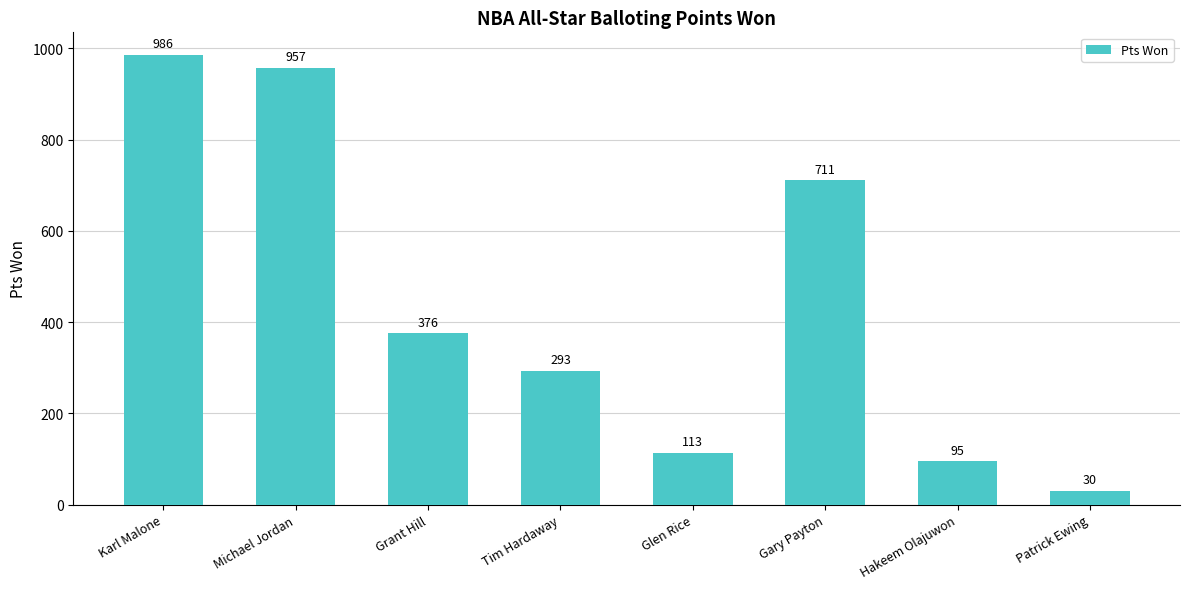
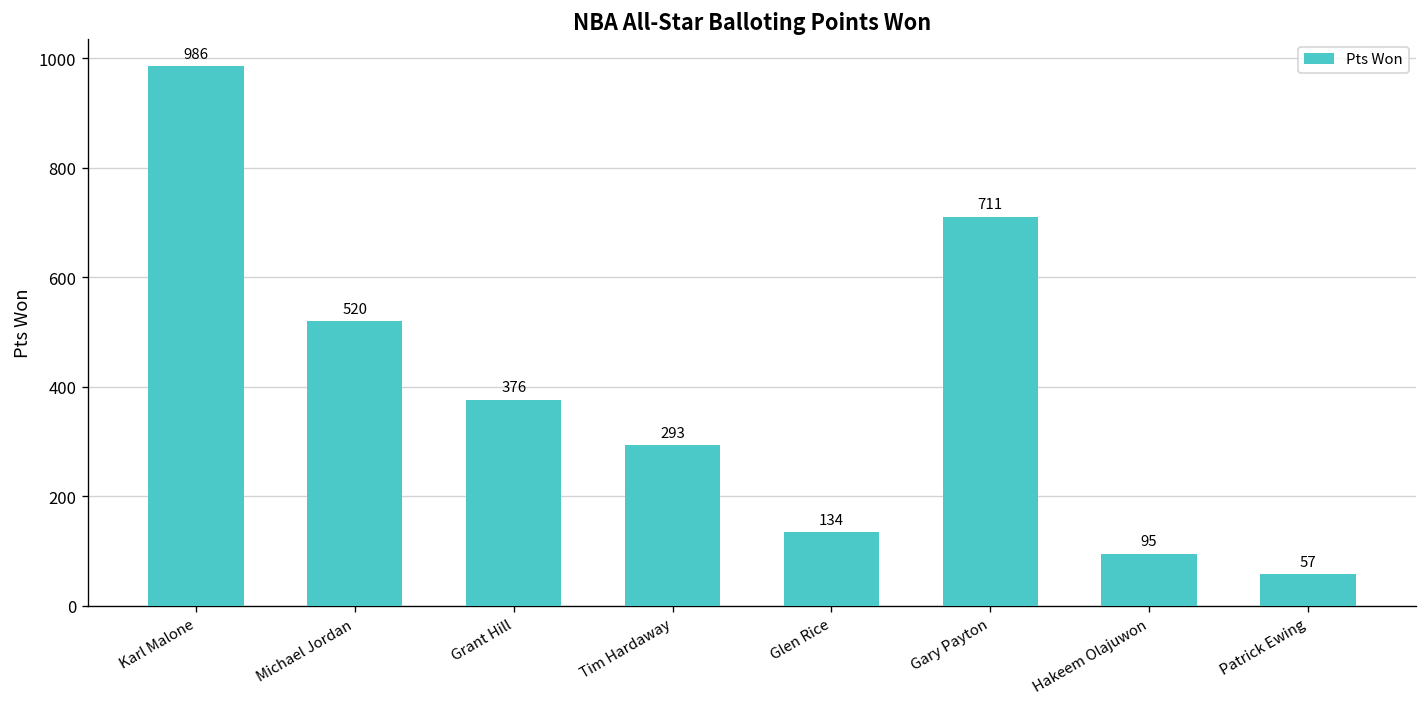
Michael Jordan: 957 -> 520
Glen Rice: 113 -> 134
Patrick Ewing: 30 -> 57
